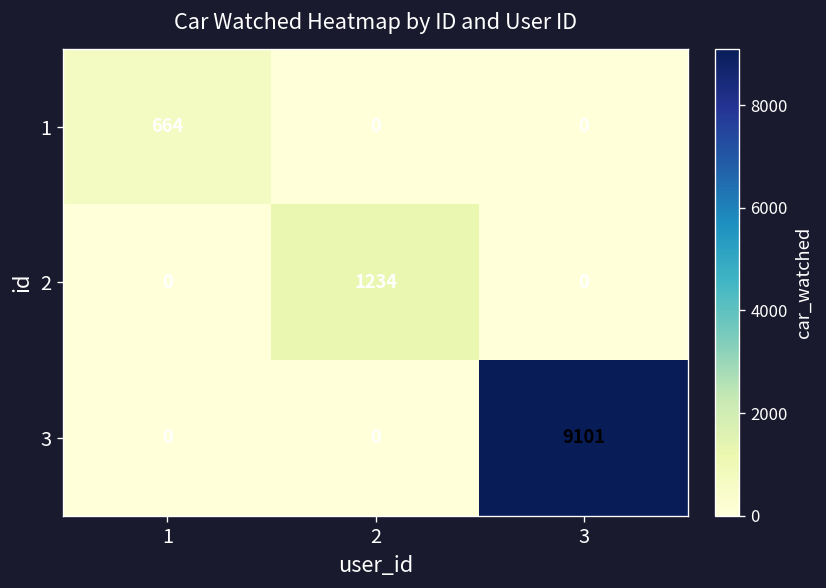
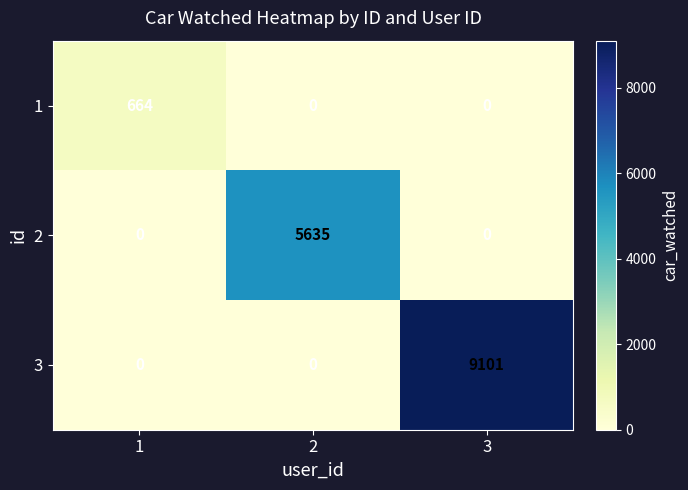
2, 2: 1234 -> 5635
